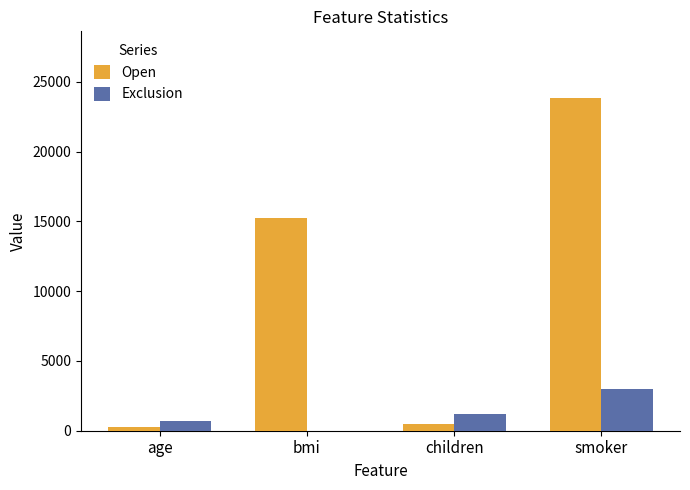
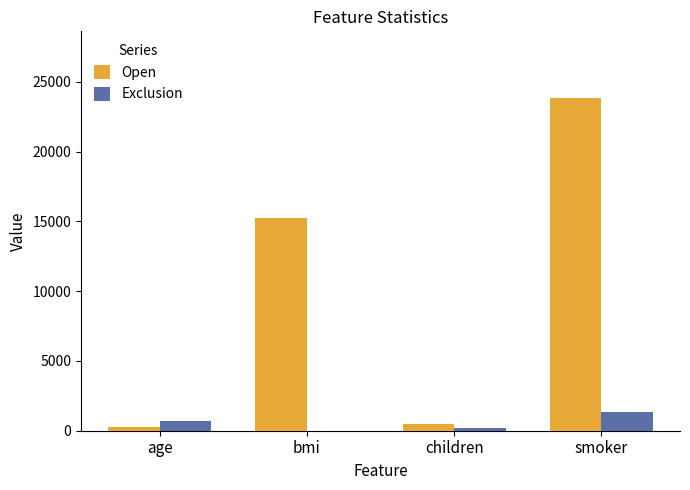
Exclusion, children: 1200 -> 200
Exclusion, smoker: 3000 -> 1300
